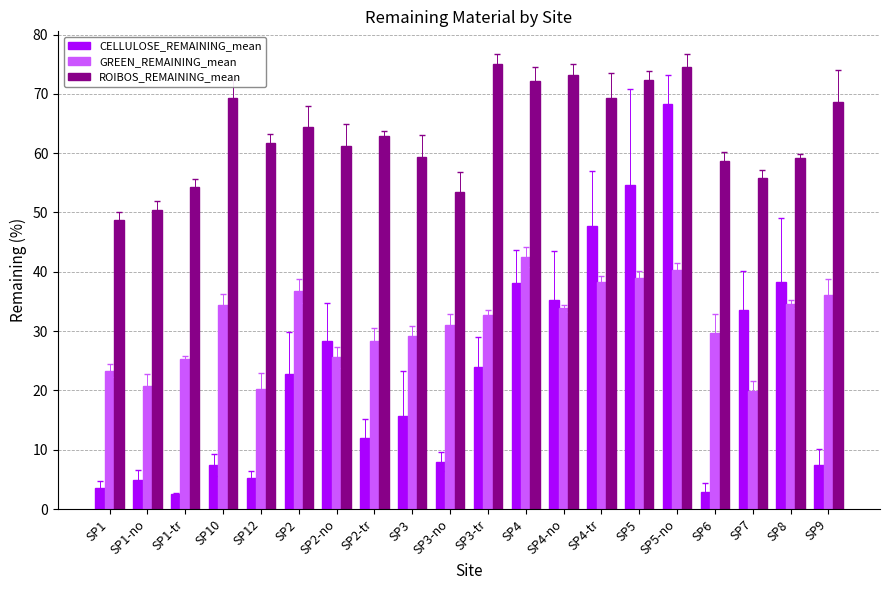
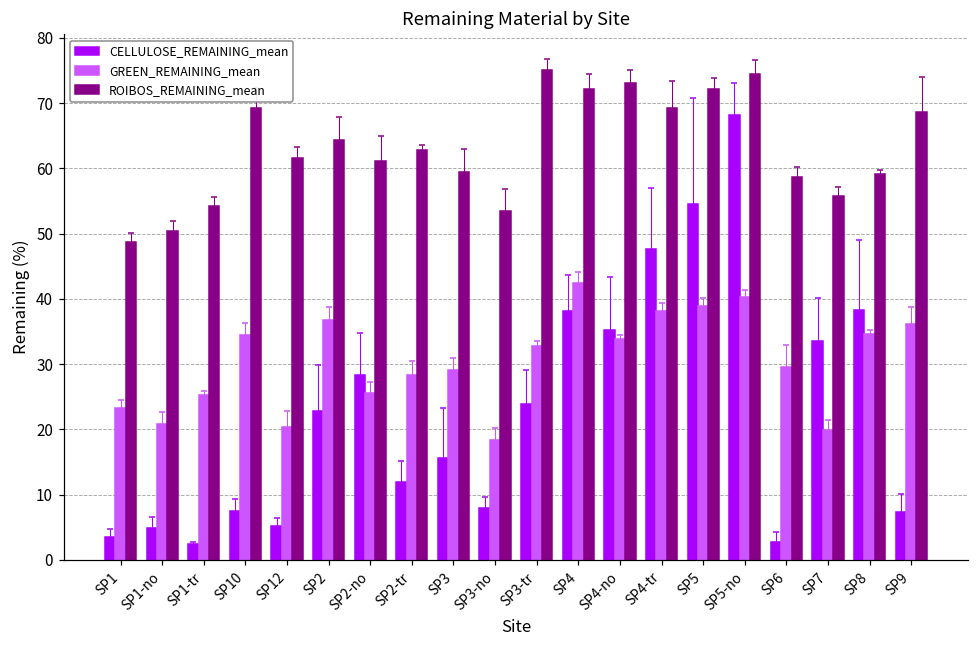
GREEN_REMAINING_mean, SP3-no: 31 -> 18
